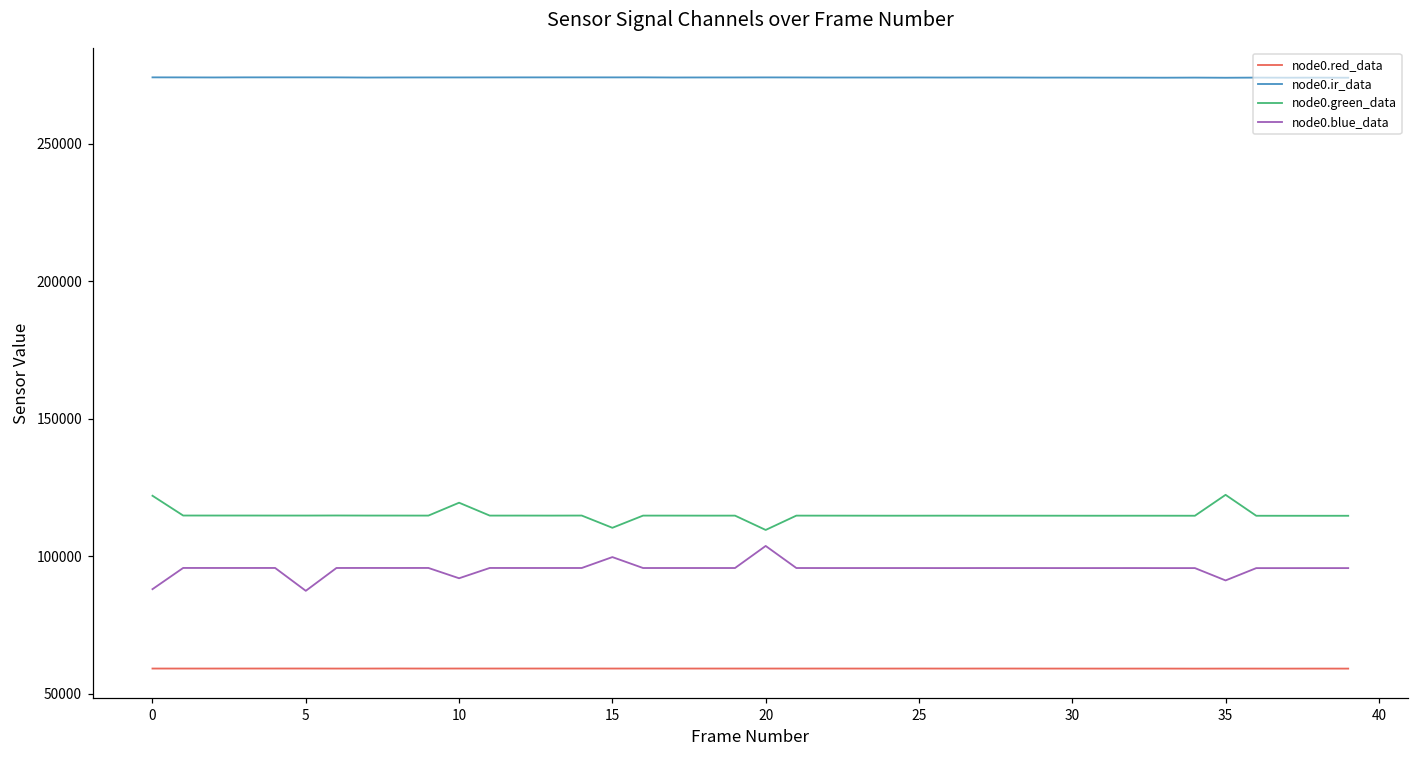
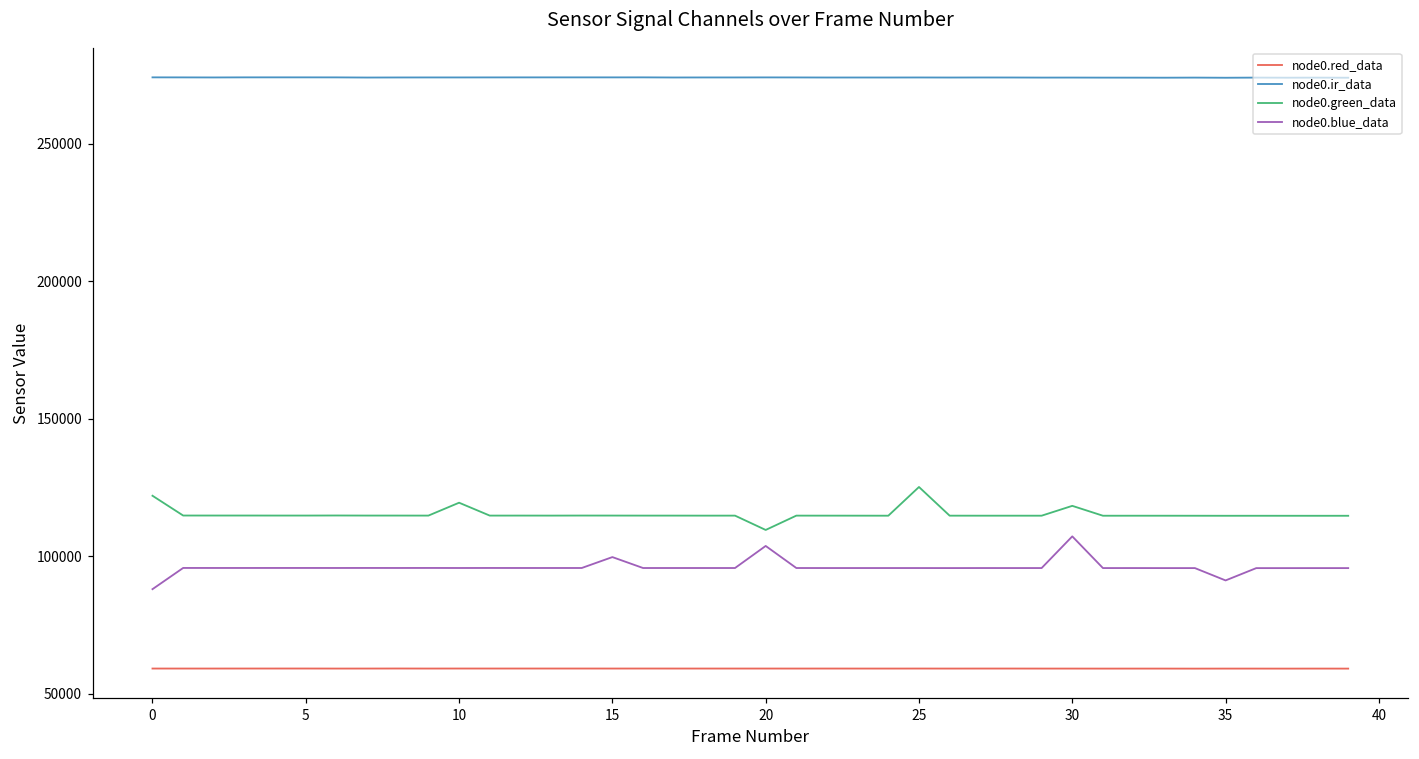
node0.blue_data, 5: 87000 -> 96000
node0.blue_data, 10: 92000 -> 96000
node0.green_data, 15: 110000 -> 115000
node0.green_data, 25: 115000 -> 125000
node0.green_data, 30: 115000 -> 118000
node0.blue_data, 30: 96000 -> 107000
node0.green_data, 35: 122000 -> 115000
